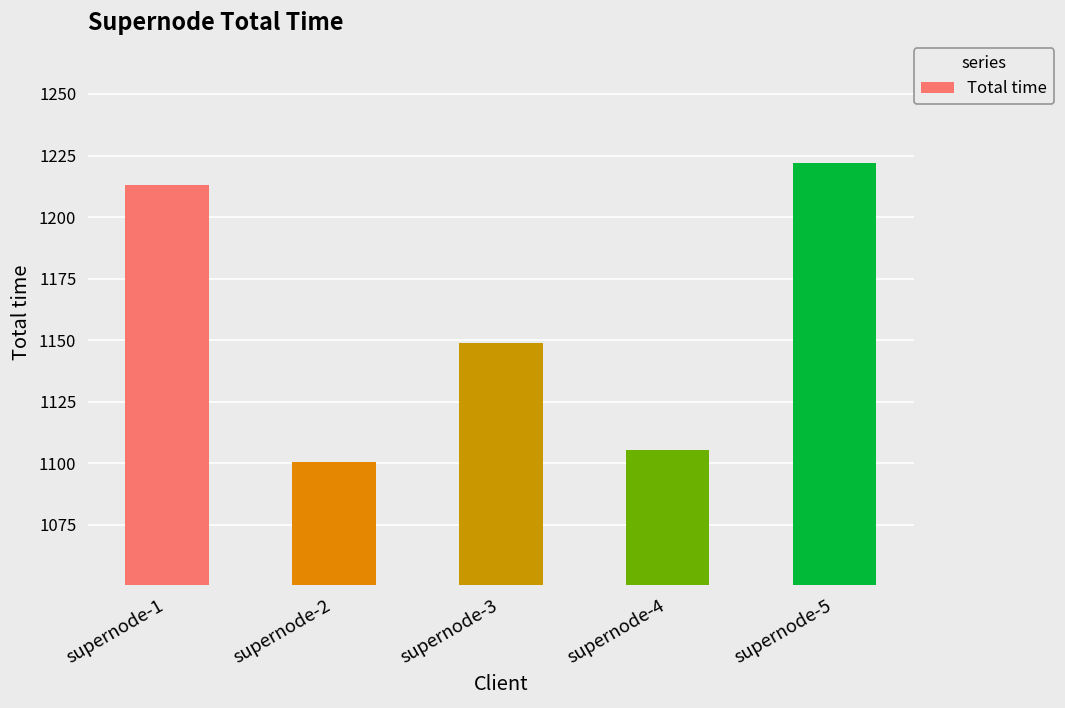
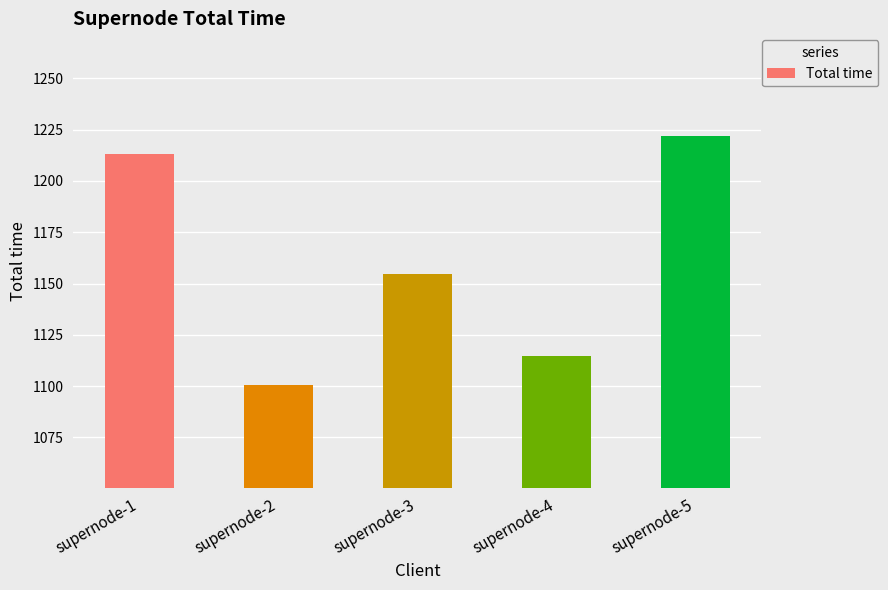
supernode-3: 1149 -> 1155
supernode-4: 1106 -> 1115
